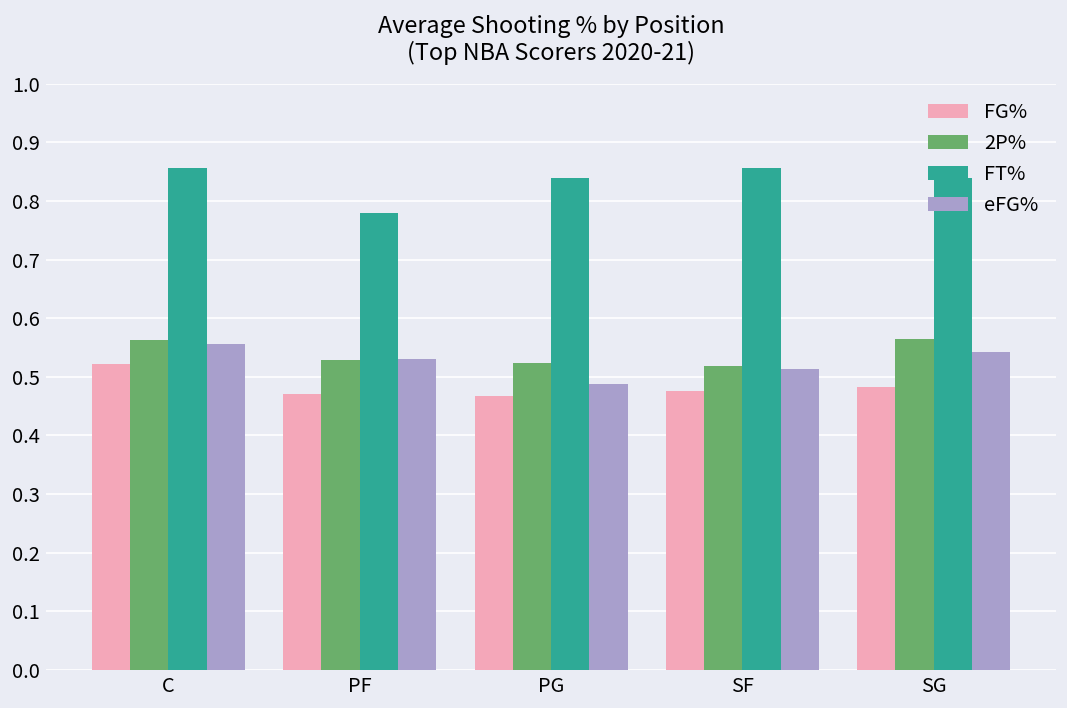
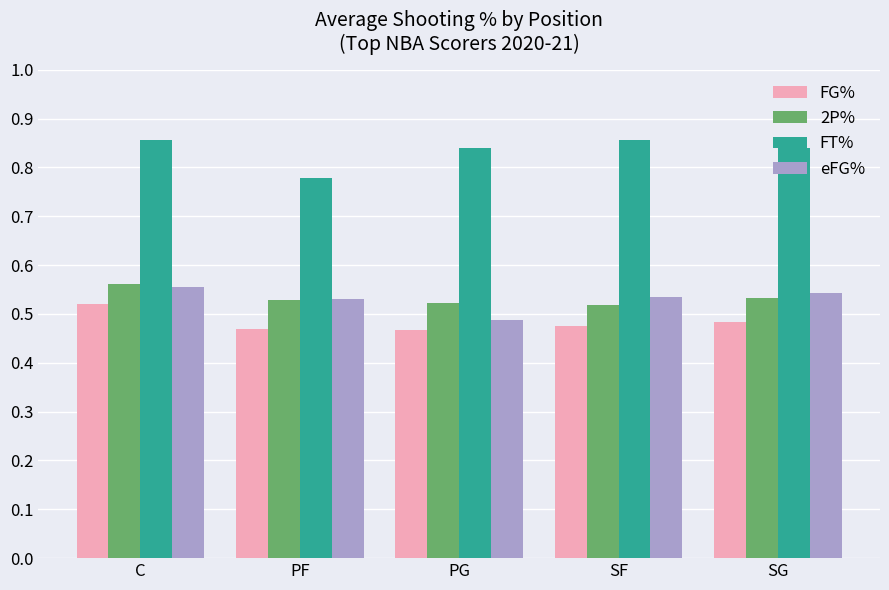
eFG%, SF: 0.51 -> 0.54
2P%, SG: 0.56 -> 0.53
